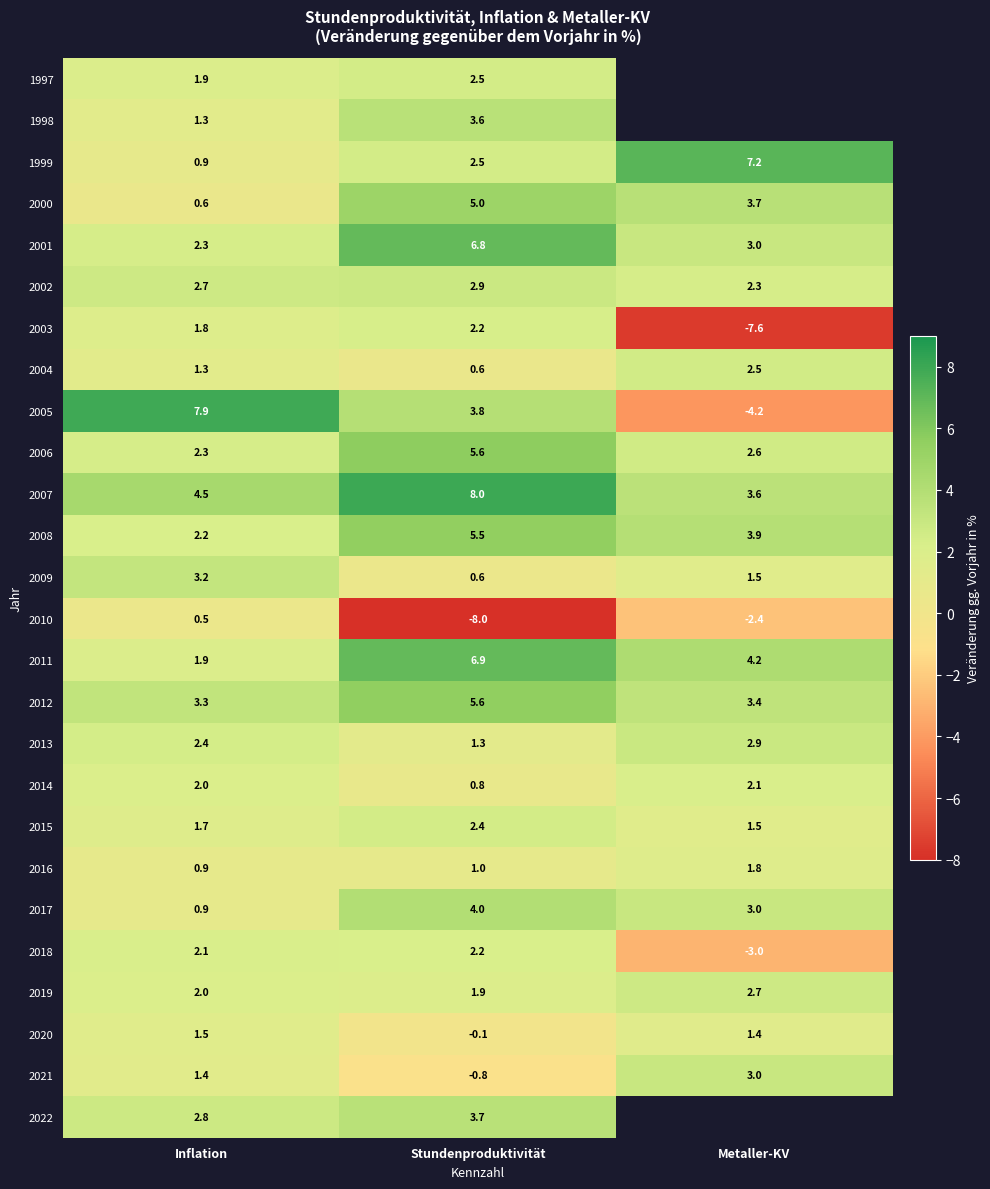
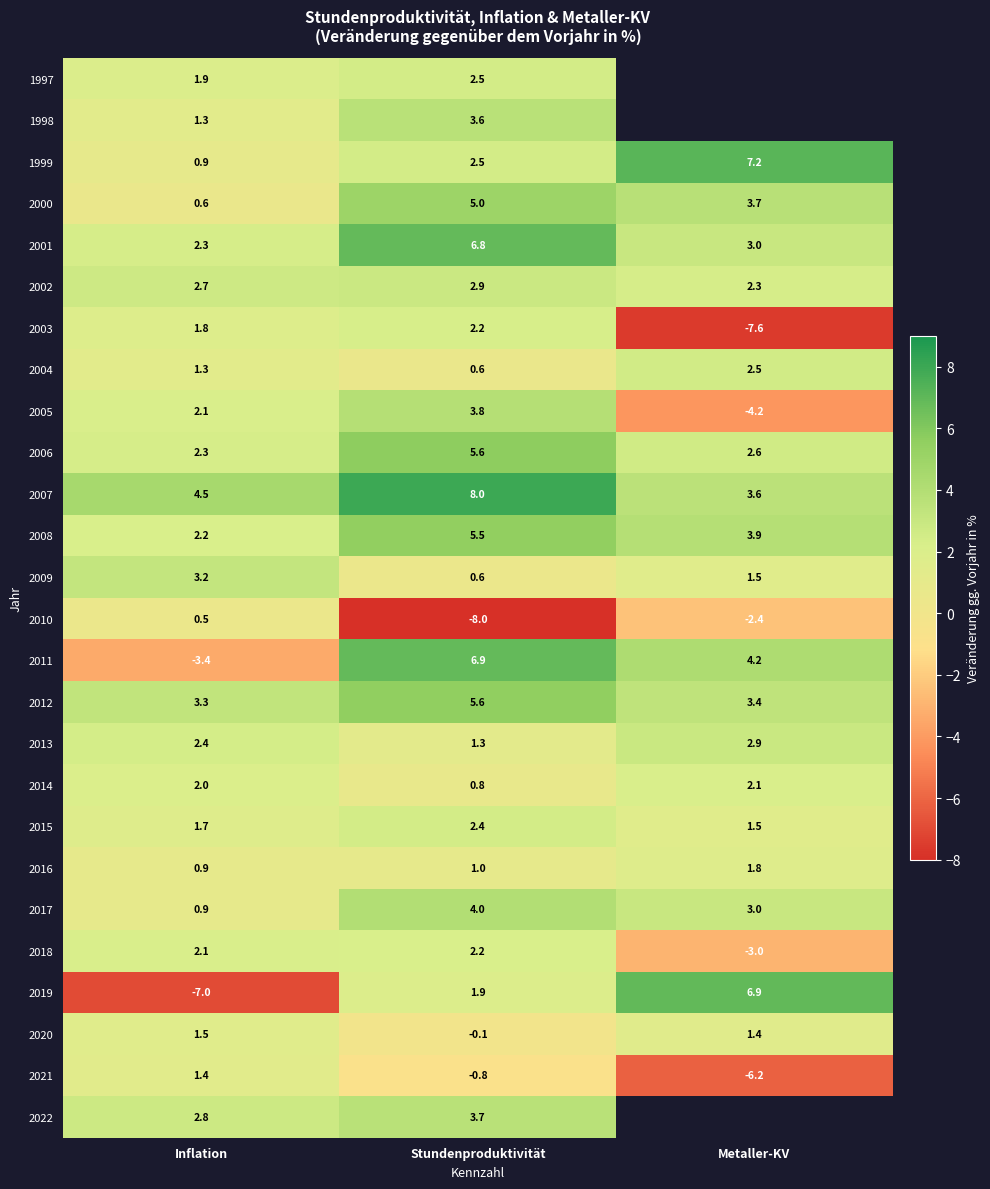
2005, Inflation: 7.9 -> 2.1
2011, Inflation: 1.9 -> -3.4
2019, Inflation: 2.0 -> -7.0
2019, Metaller-KV: 2.7 -> 6.9
2021, Metaller-KV: 3.0 -> -6.2
